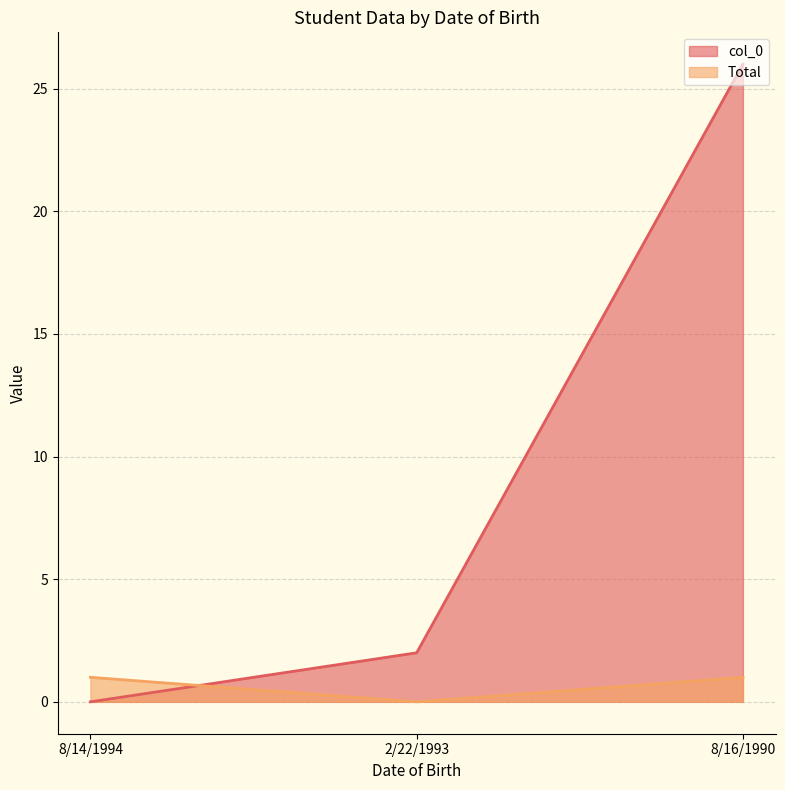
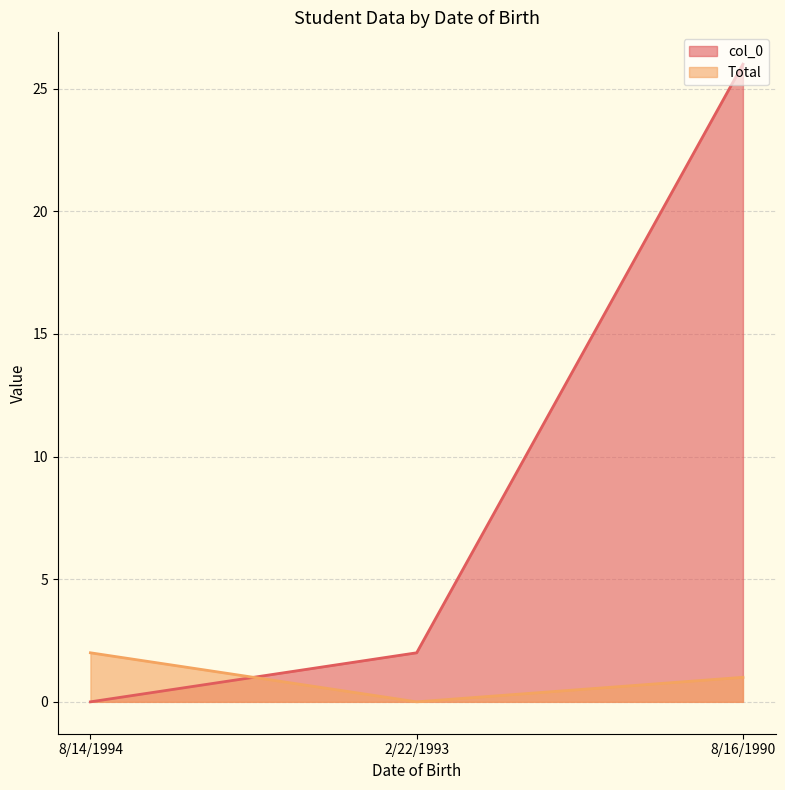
Total, 8/14/1994: 1 -> 2
